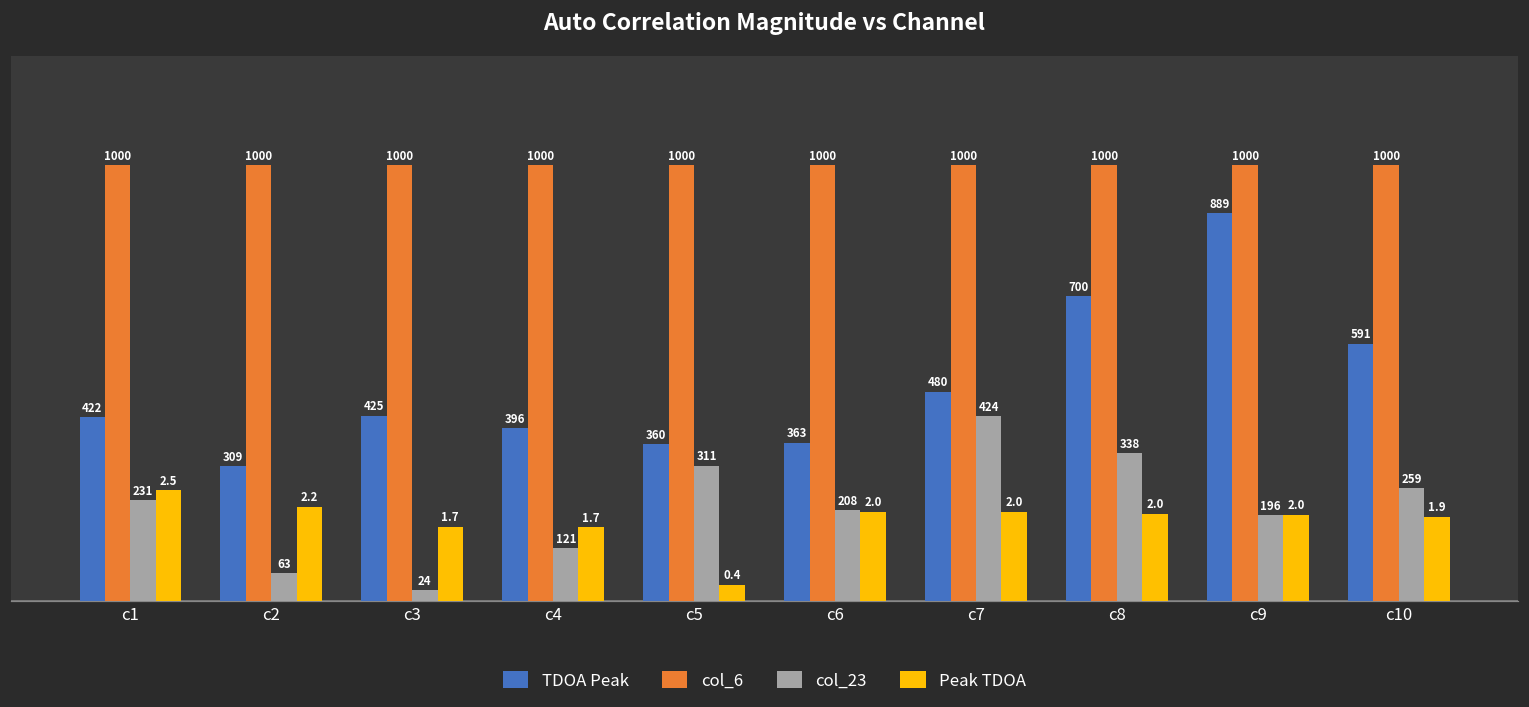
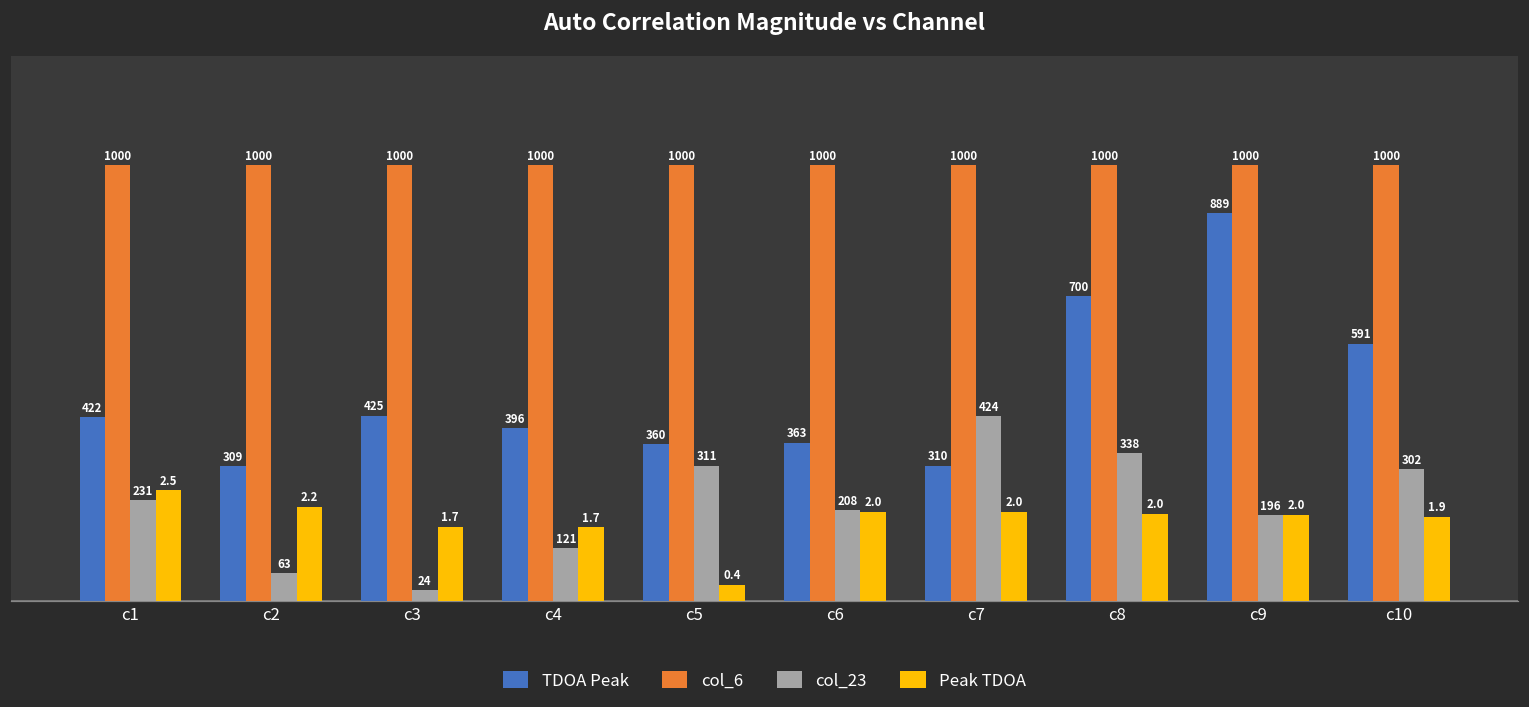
TDOA Peak, c7: 480 -> 310
col_23, c10: 259 -> 302
